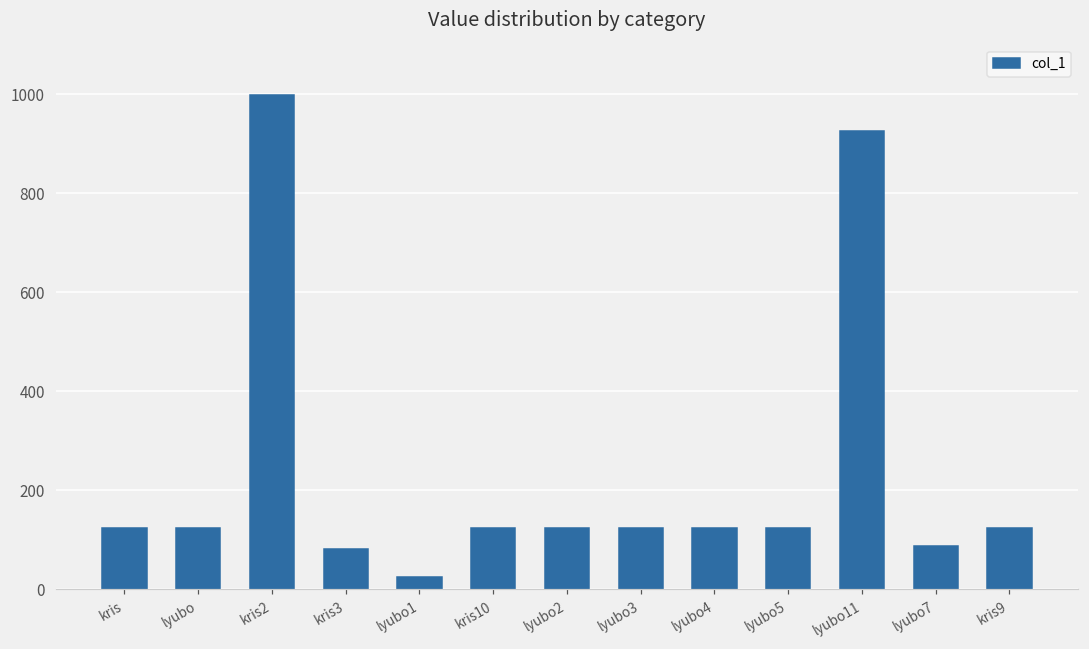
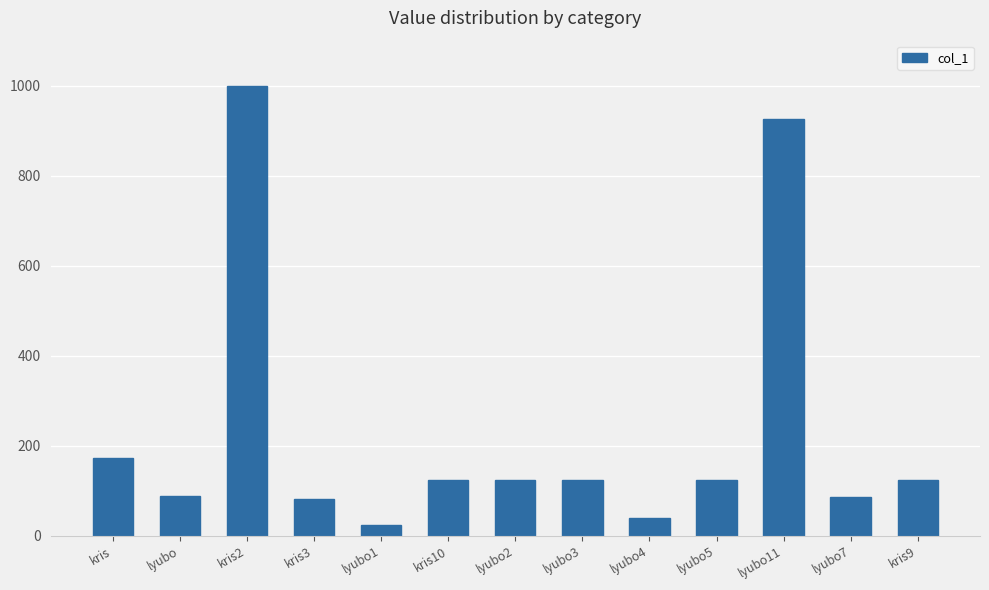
kris: 120 -> 170
lyubo: 120 -> 90
lyubo4: 120 -> 40
